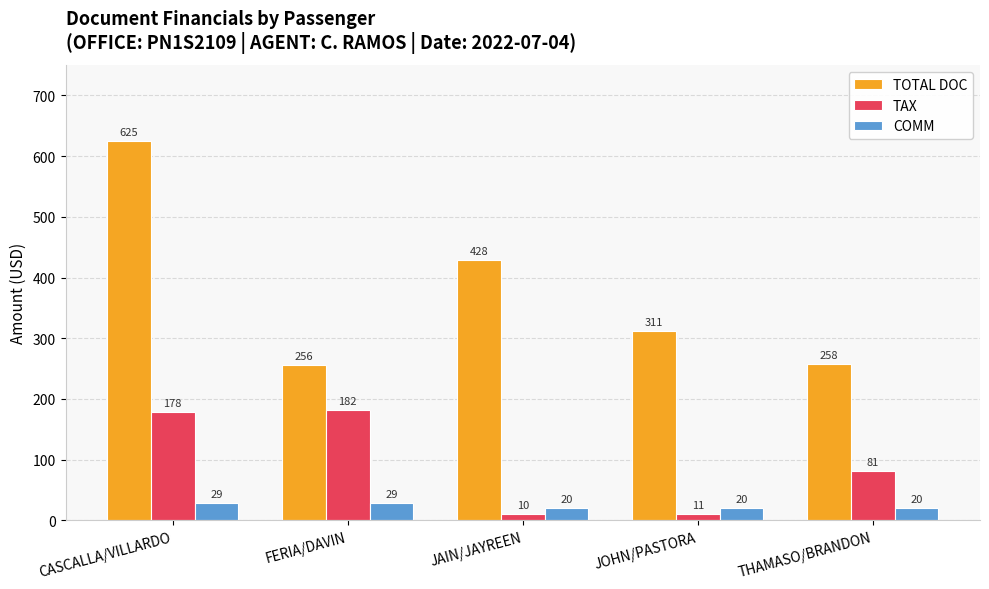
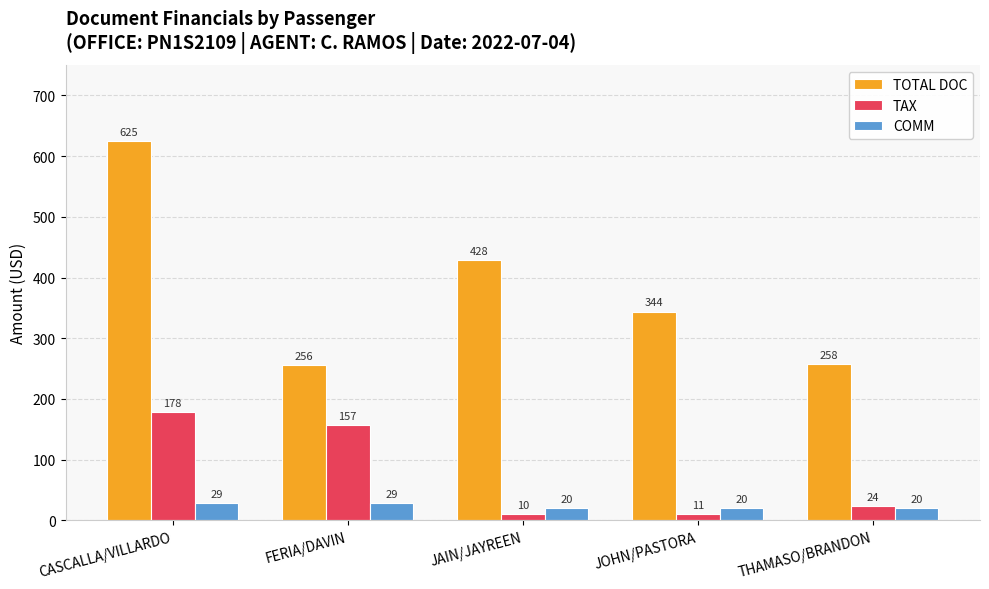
TAX, FERIA/DAVIN: 182 -> 157
TOTAL DOC, JOHN/PASTORA: 311 -> 344
TAX, THAMASO/BRANDON: 81 -> 24
